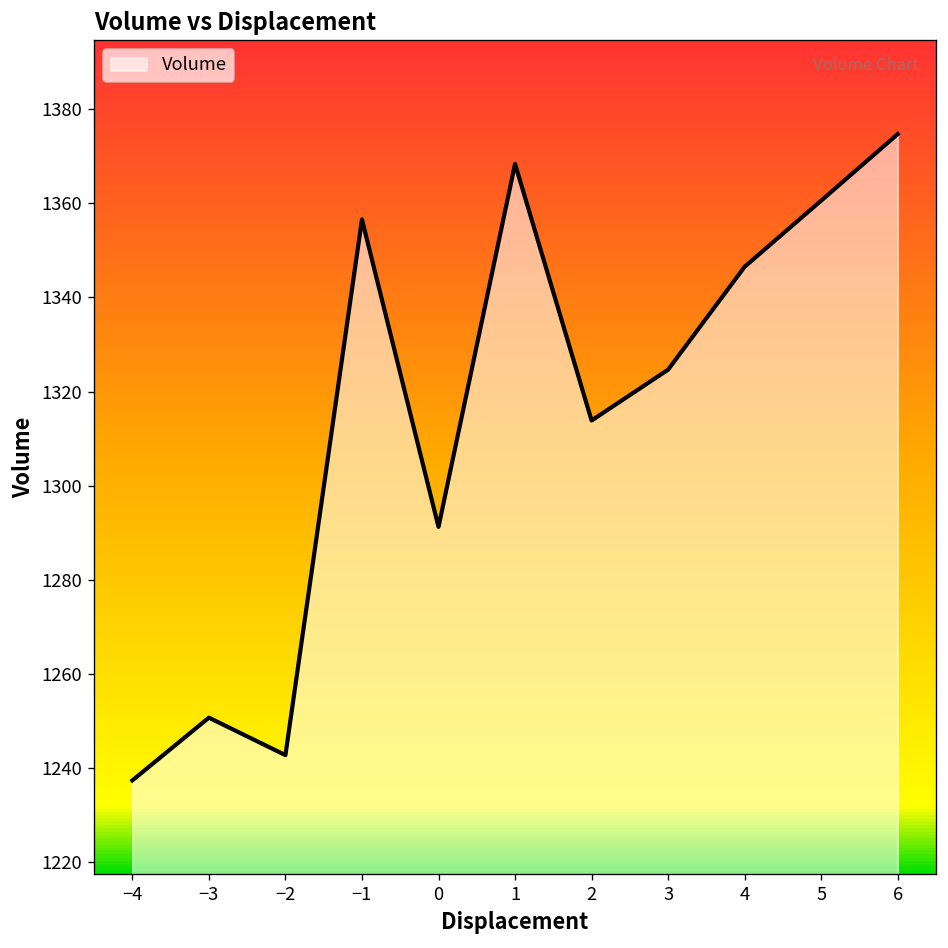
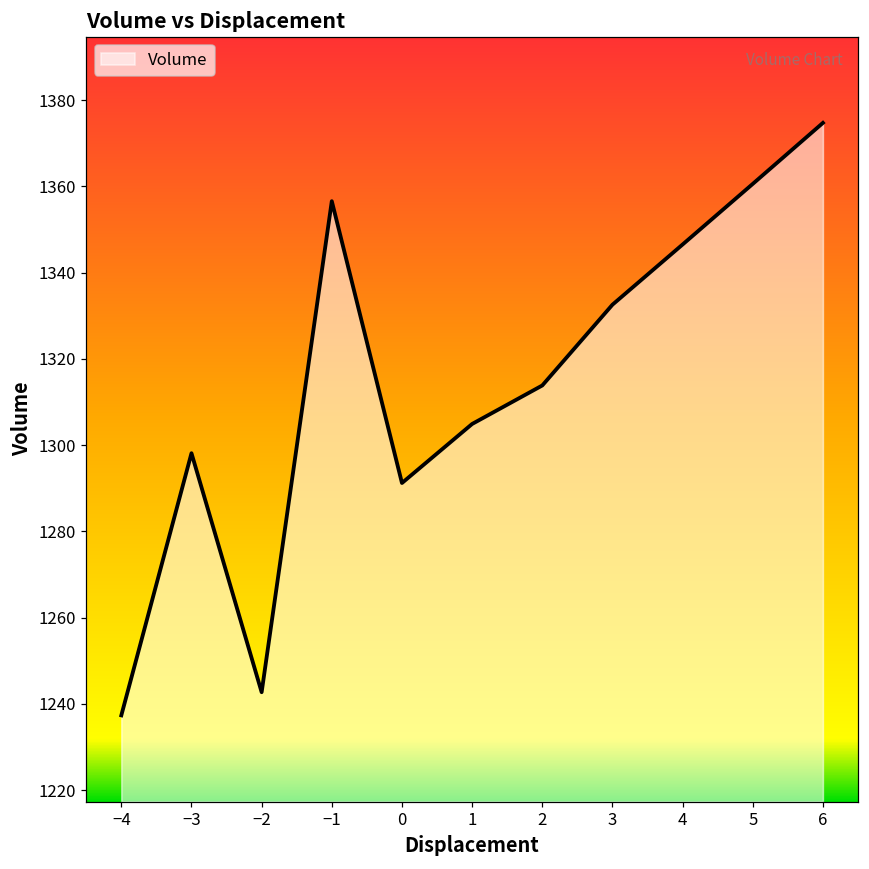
−3: 1251 -> 1298
1: 1368 -> 1305
3: 1325 -> 1333
